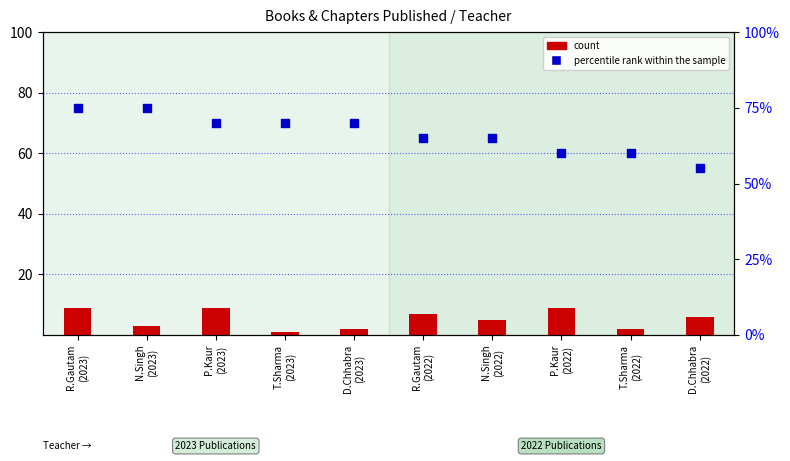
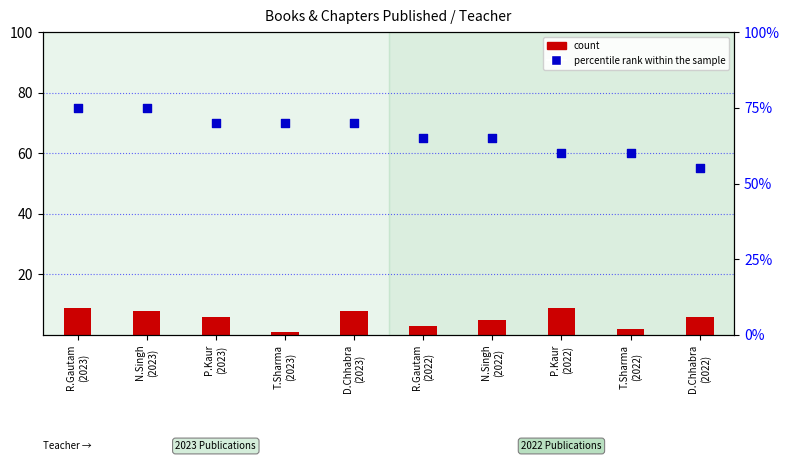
count, N.Singh (2023): 3 -> 8
count, P.Kaur (2023): 9 -> 6
count, D.Chhabra (2023): 2 -> 8
count, R.Gautam (2022): 7 -> 3
